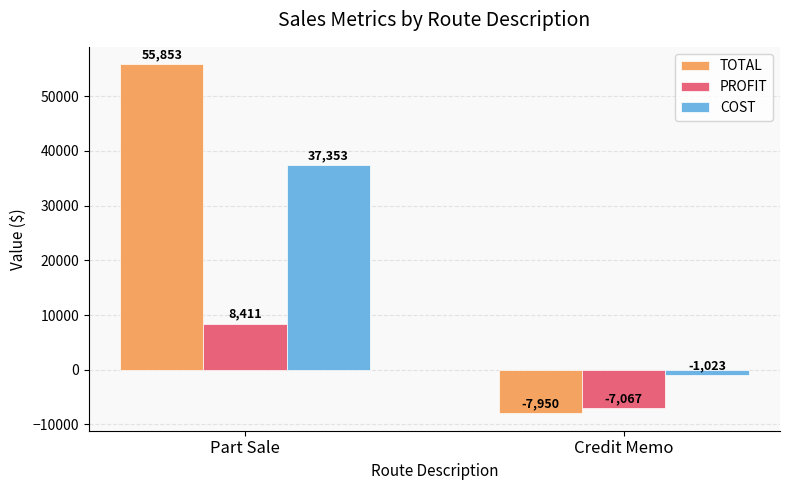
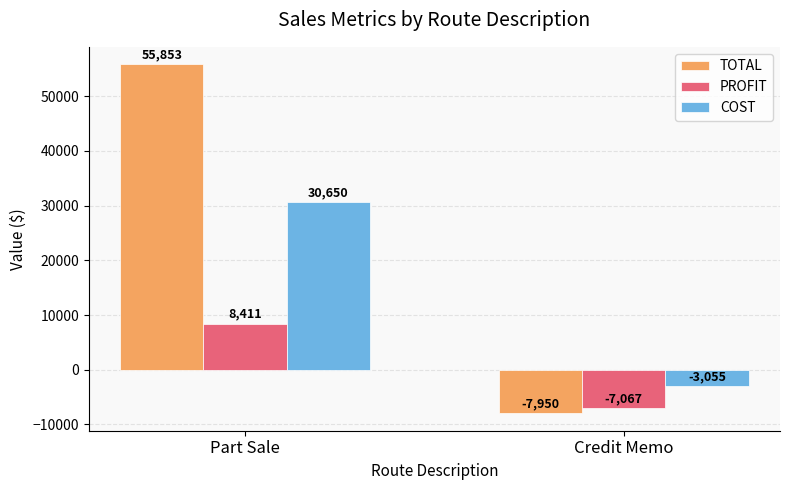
COST, Part Sale: 37,353 -> 30,650
COST, Credit Memo: -1,023 -> -3,055
